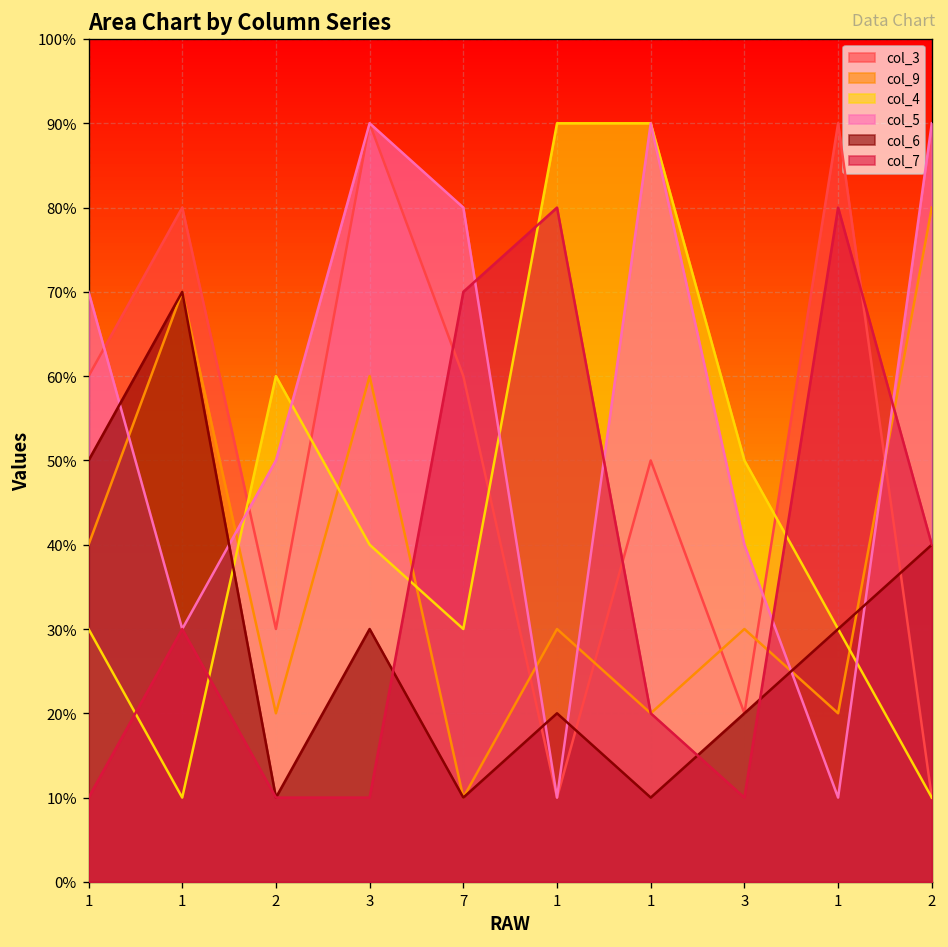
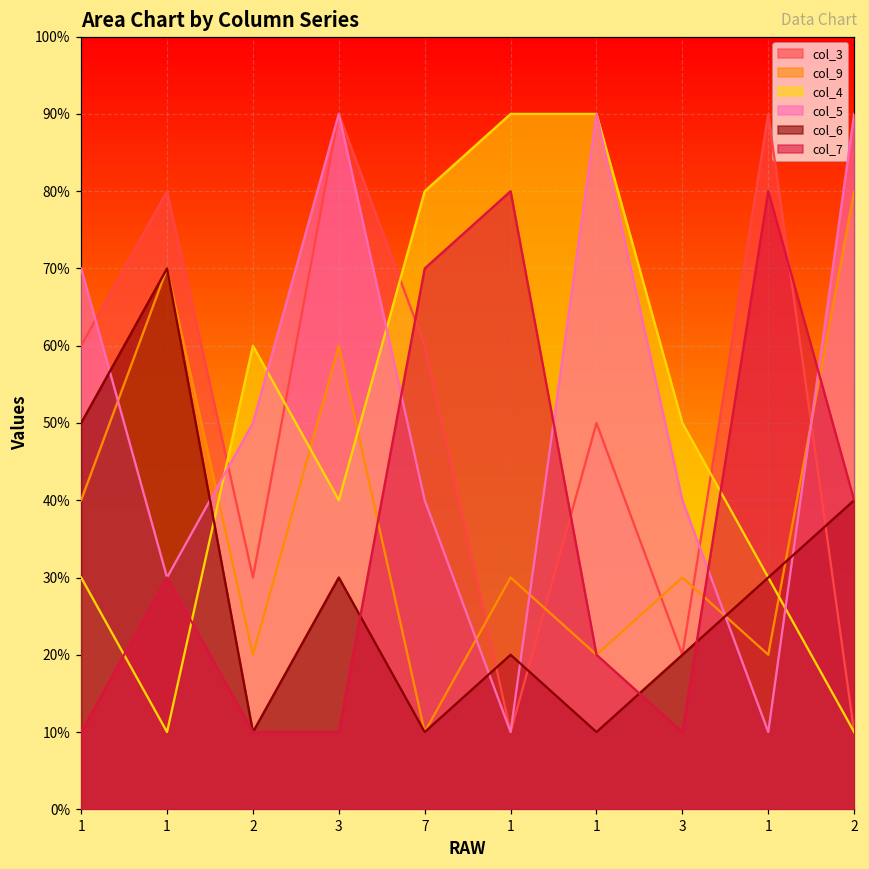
col_4, 7: 30% -> 80%
col_5, 7: 80% -> 40%
